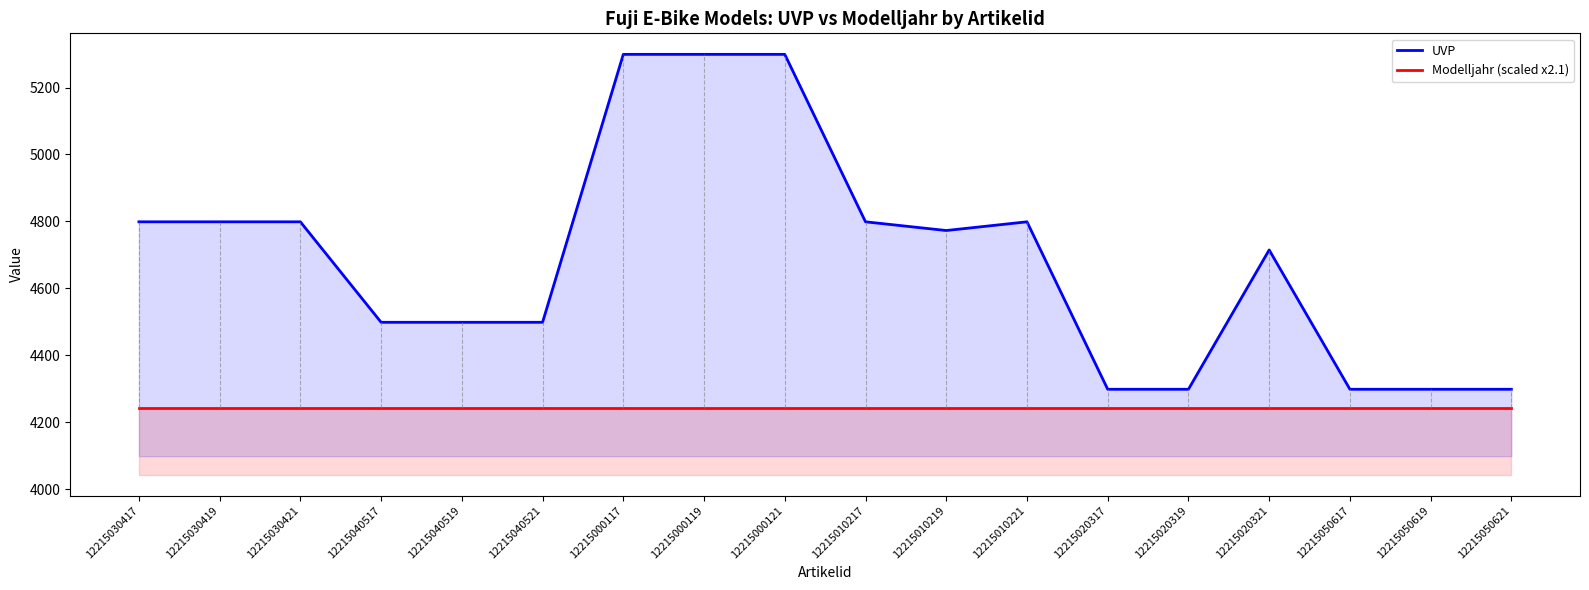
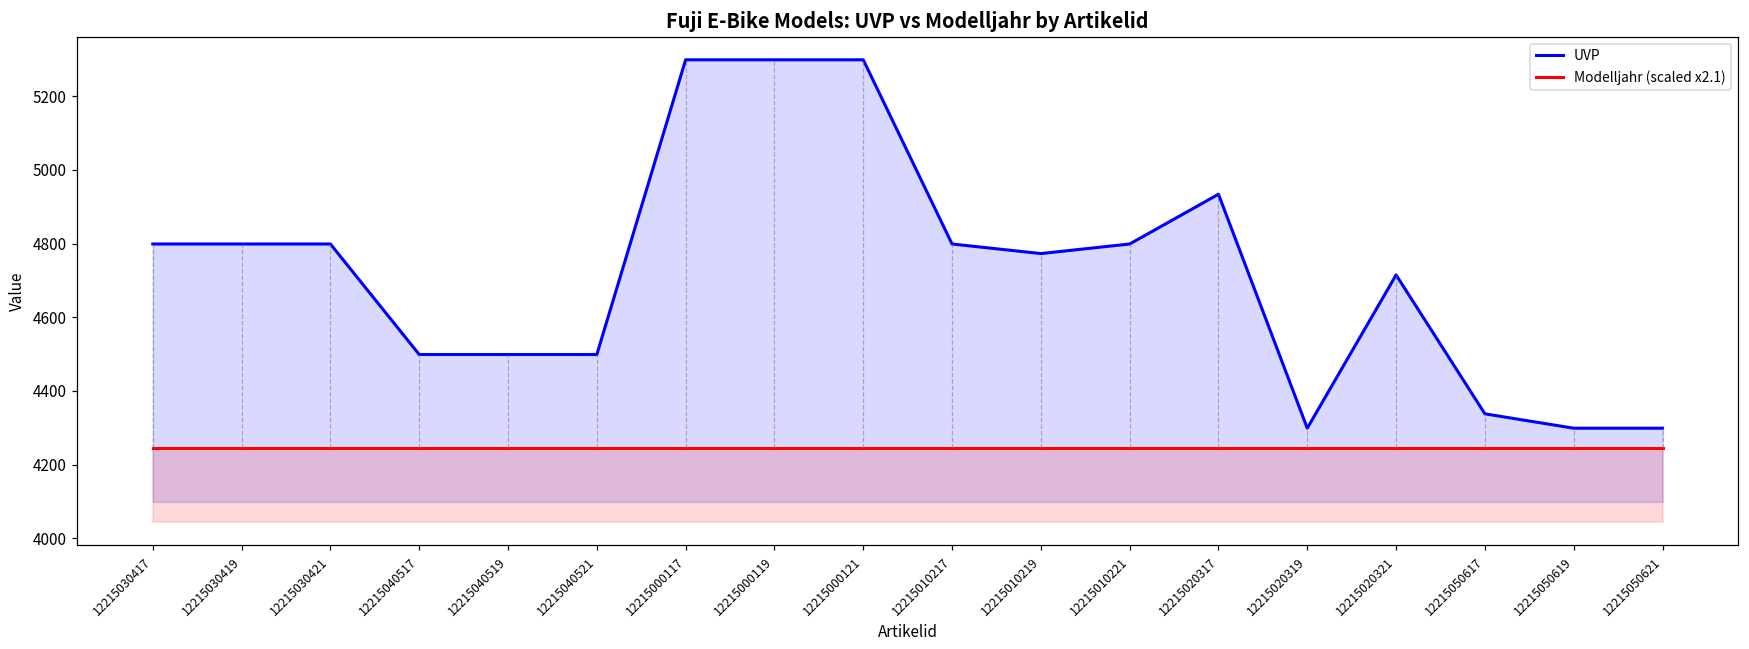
UVP, 12215020317: 4300 -> 4930
UVP, 12215050617: 4300 -> 4340
